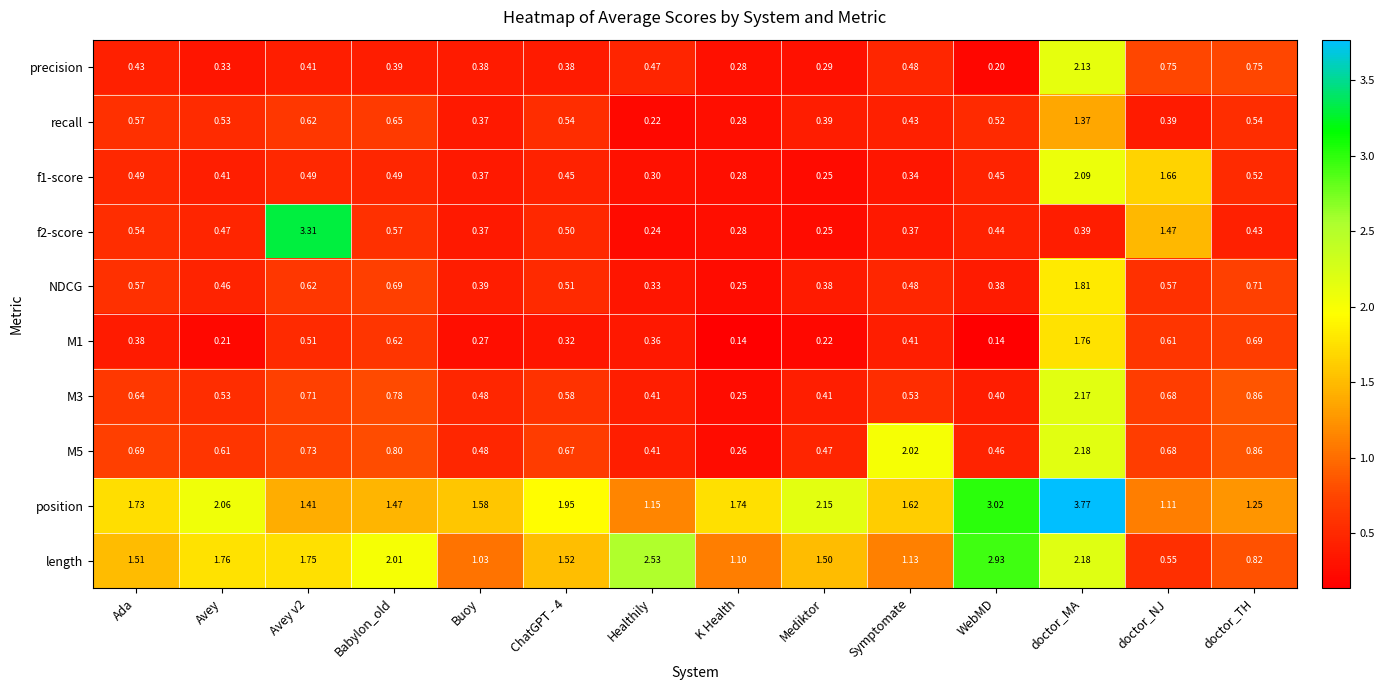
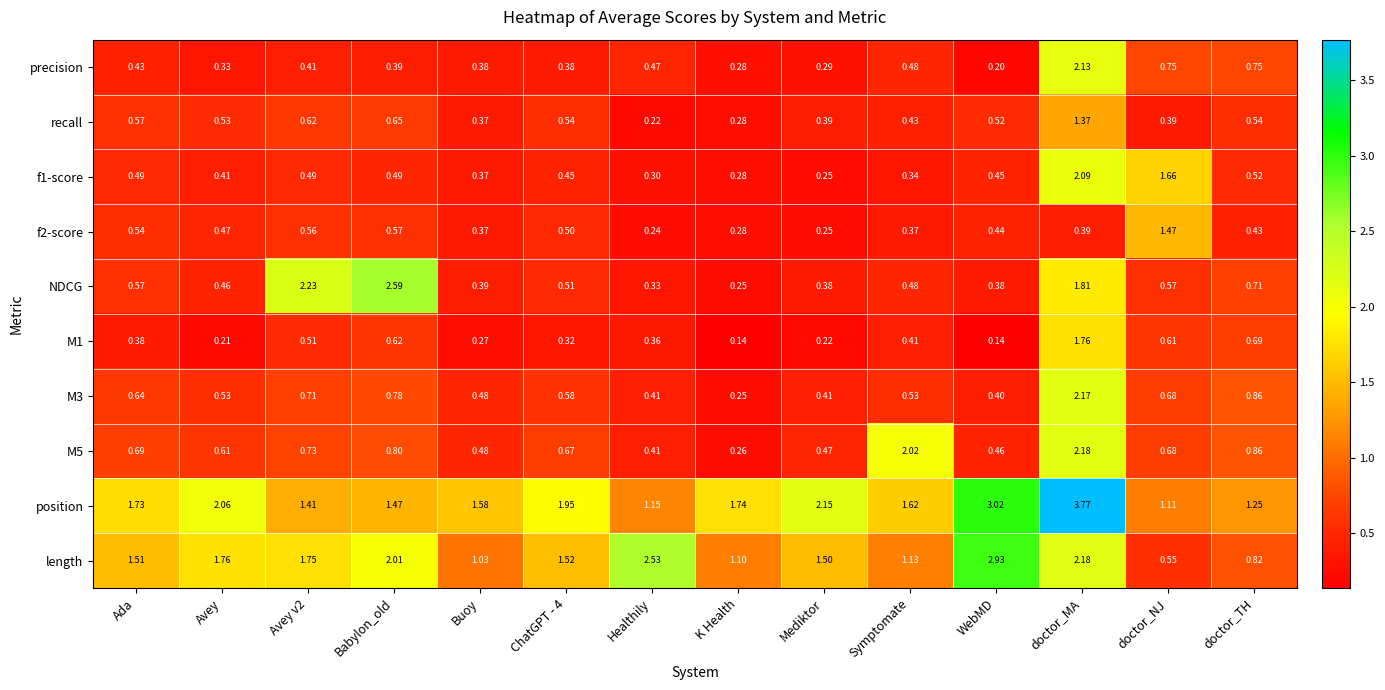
f2-score, Avey v2: 3.31 -> 0.56
NDCG, Avey v2: 0.62 -> 2.23
NDCG, Babylon_old: 0.69 -> 2.59
